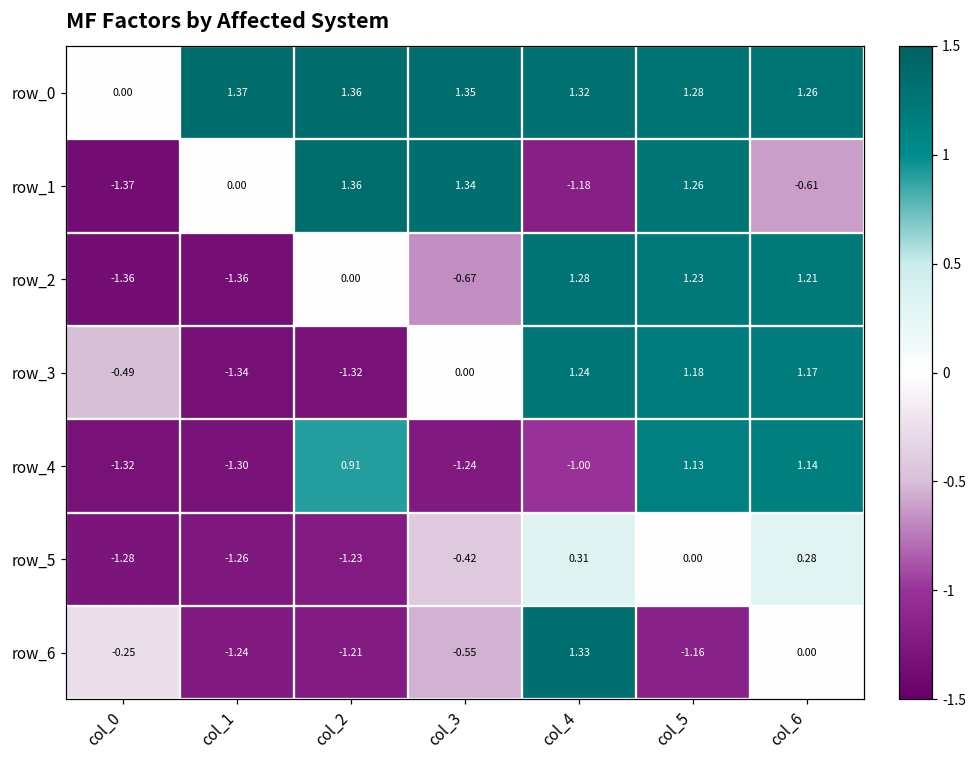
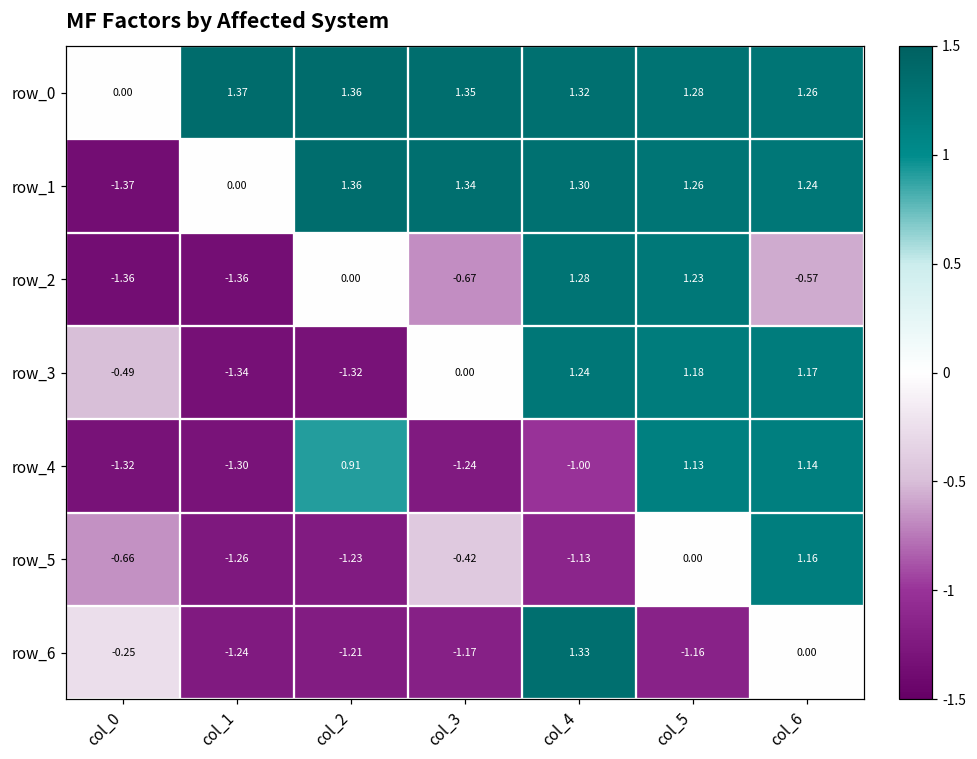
row_1, col_4: -1.18 -> 1.30
row_1, col_6: -0.61 -> 1.24
row_2, col_6: 1.21 -> -0.57
row_5, col_0: -1.28 -> -0.66
row_5, col_4: 0.31 -> -1.13
row_5, col_6: 0.28 -> 1.16
row_6, col_3: -0.55 -> -1.17
